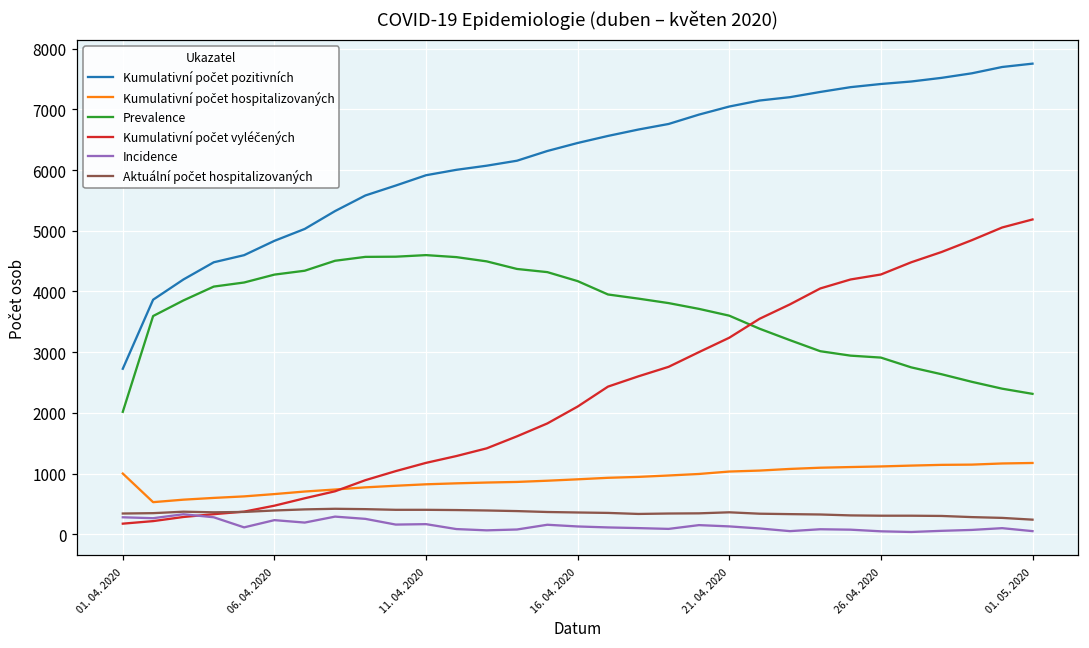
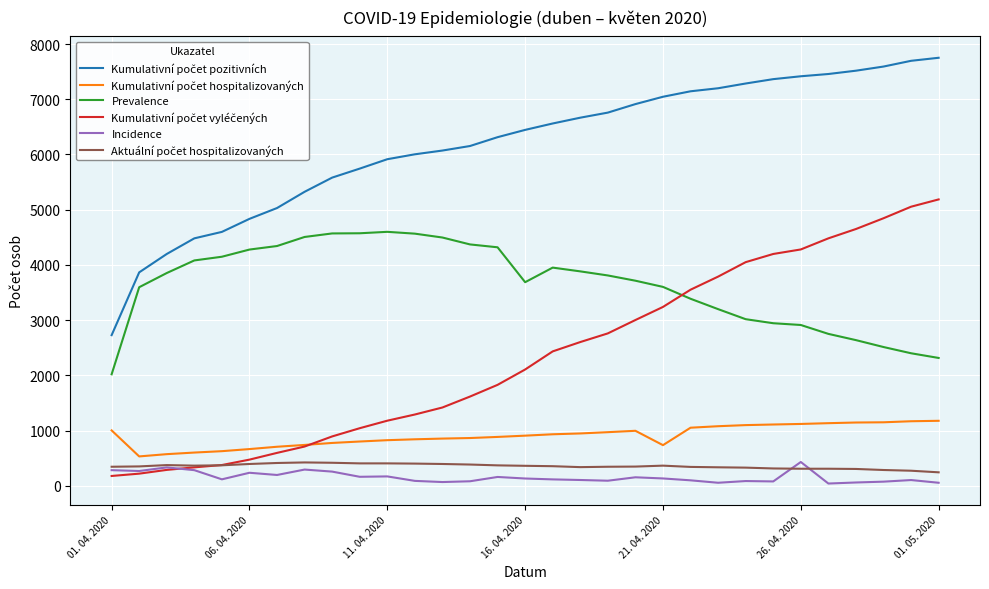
Prevalence, 16. 04. 2020: 4200 -> 3700
Kumulativní počet hospitalizovaných, 21. 04. 2020: 1000 -> 700
Incidence, 26. 04. 2020: 100 -> 400
